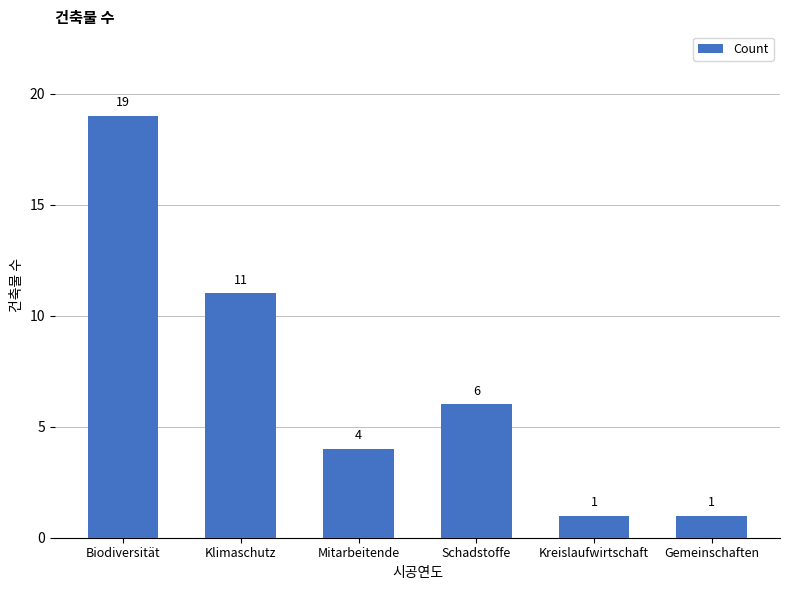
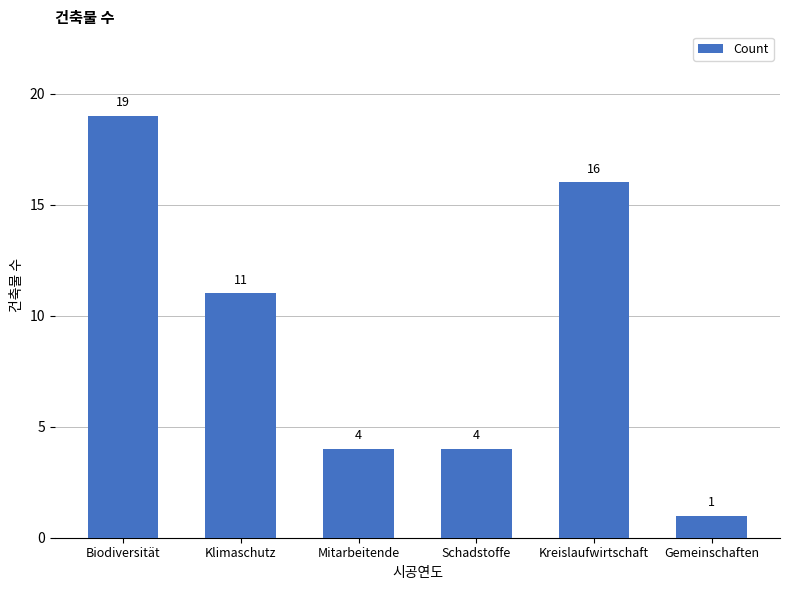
Schadstoffe: 6 -> 4
Kreislaufwirtschaft: 1 -> 16
